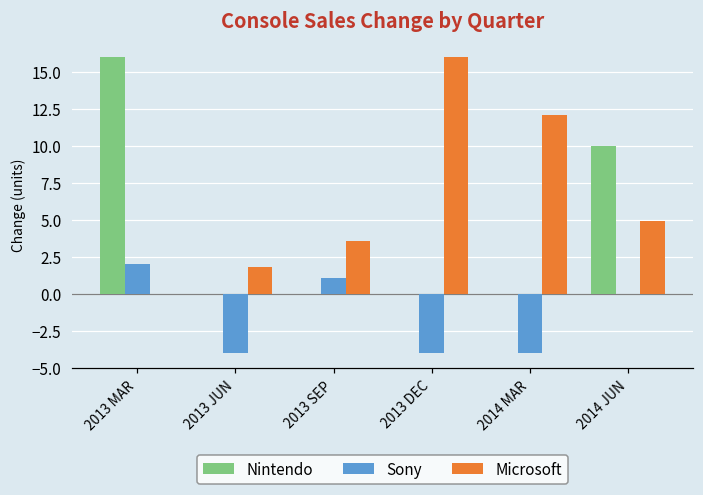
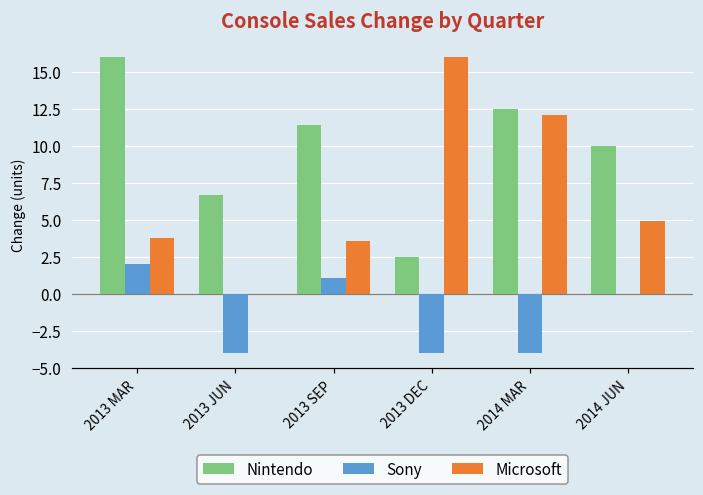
Microsoft, 2013 MAR: 0.0 -> 3.8
Nintendo, 2013 JUN: 0.0 -> 6.7
Microsoft, 2013 JUN: 1.8 -> 0.0
Nintendo, 2013 SEP: 0.0 -> 11.4
Nintendo, 2013 DEC: 0.0 -> 2.5
Nintendo, 2014 MAR: 0.0 -> 12.5
